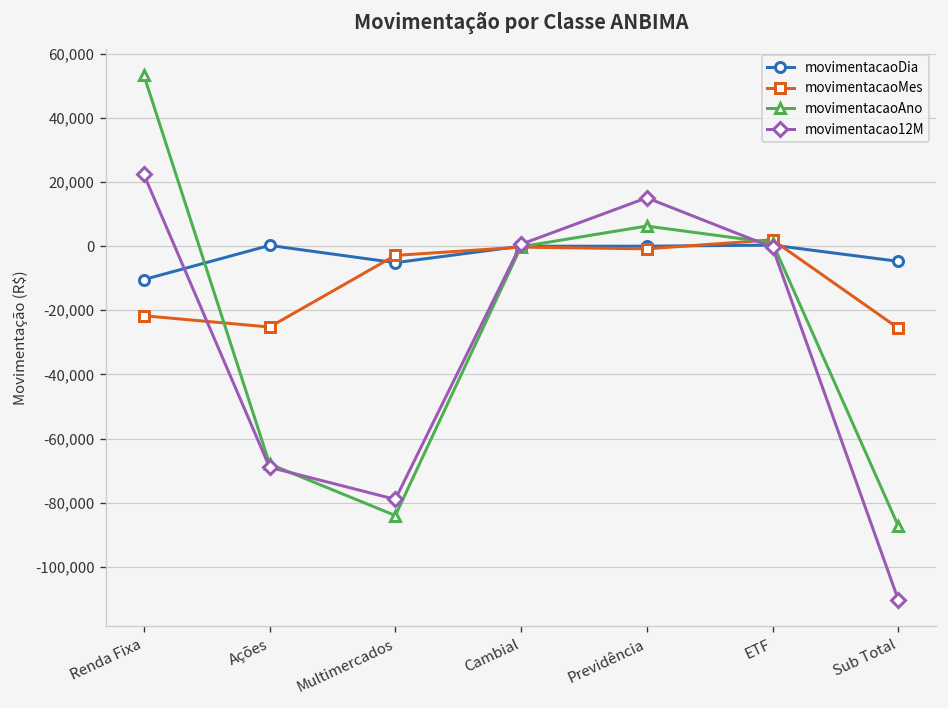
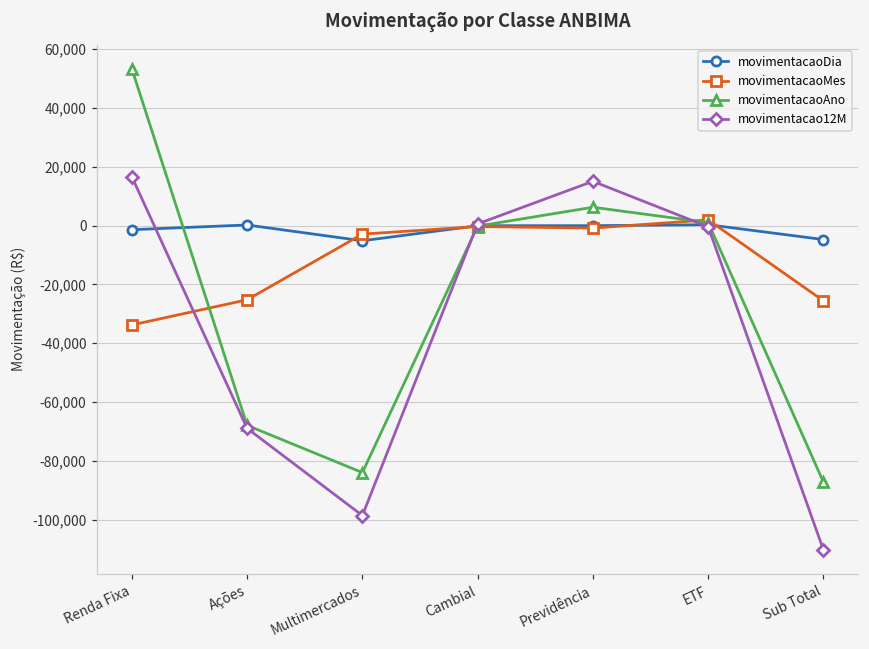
movimentacaoDia, Renda Fixa: -10,000 -> -1,000
movimentacaoMes, Renda Fixa: -22,000 -> -34,000
movimentacao12M, Renda Fixa: 22,000 -> 17,000
movimentacao12M, Multimercados: -79,000 -> -99,000
